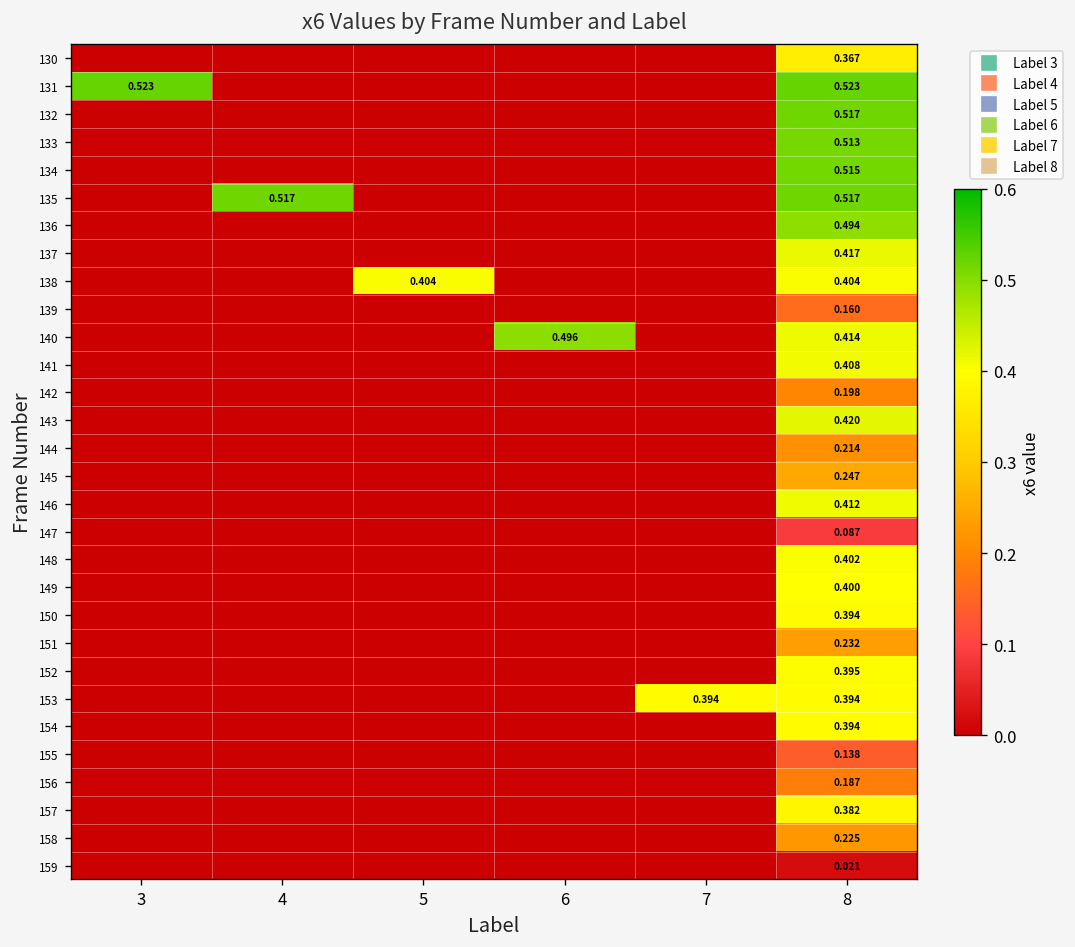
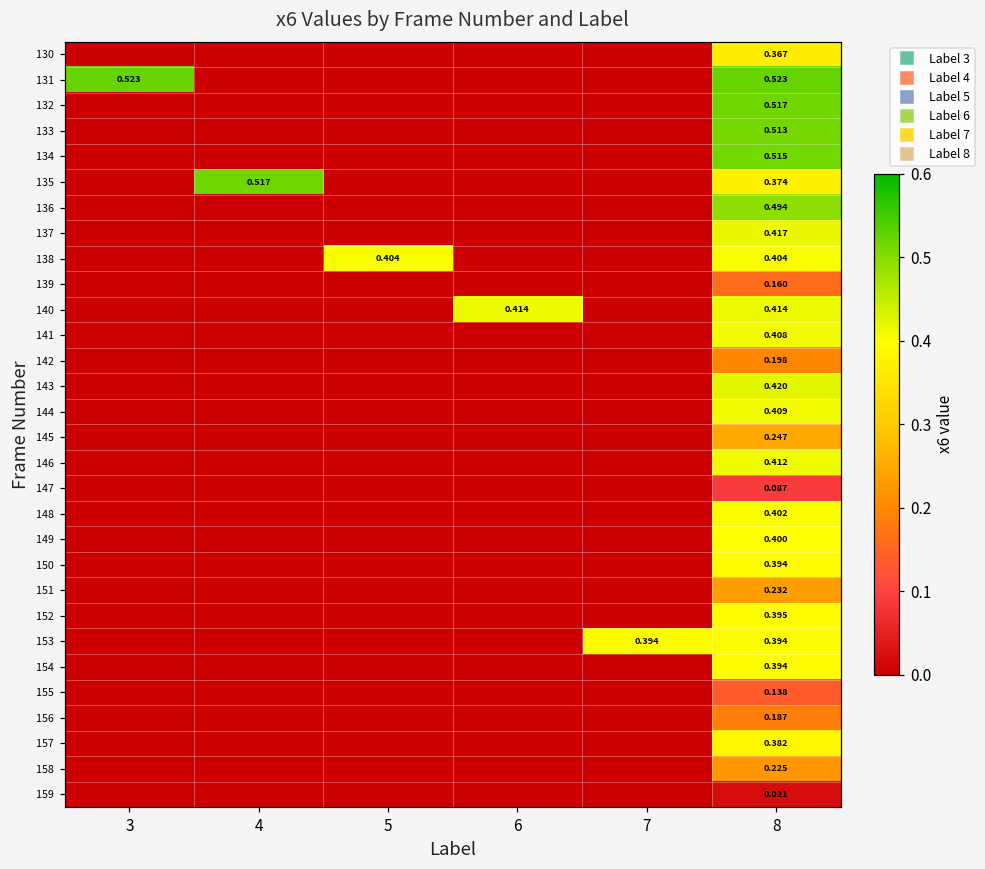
135, 8: 0.517 -> 0.374
140, 6: 0.496 -> 0.414
144, 8: 0.214 -> 0.409
